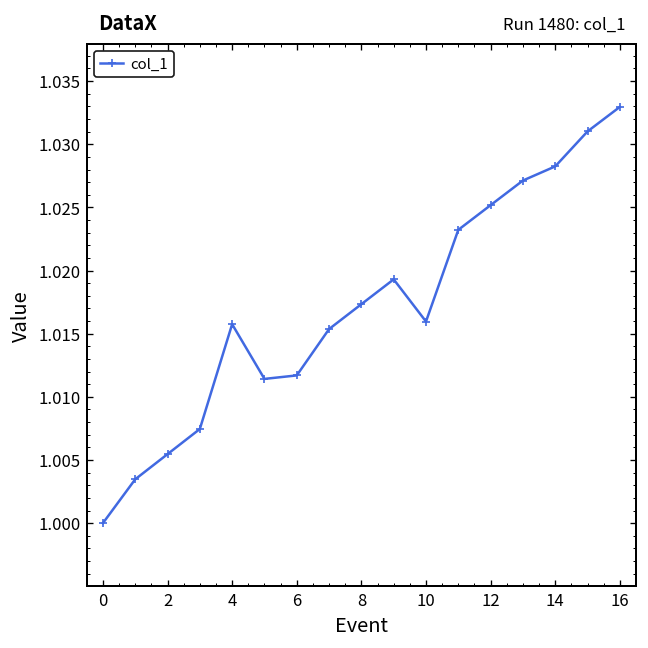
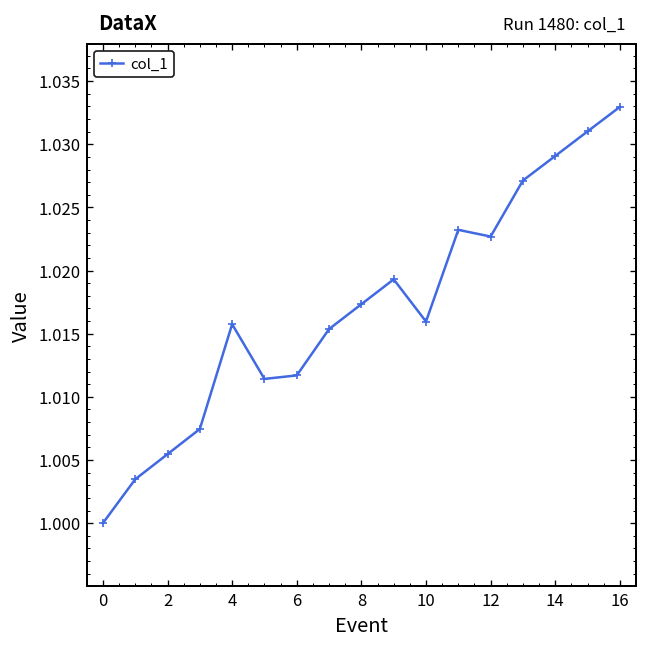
12: 1.0252 -> 1.0227
14: 1.0282 -> 1.0291
